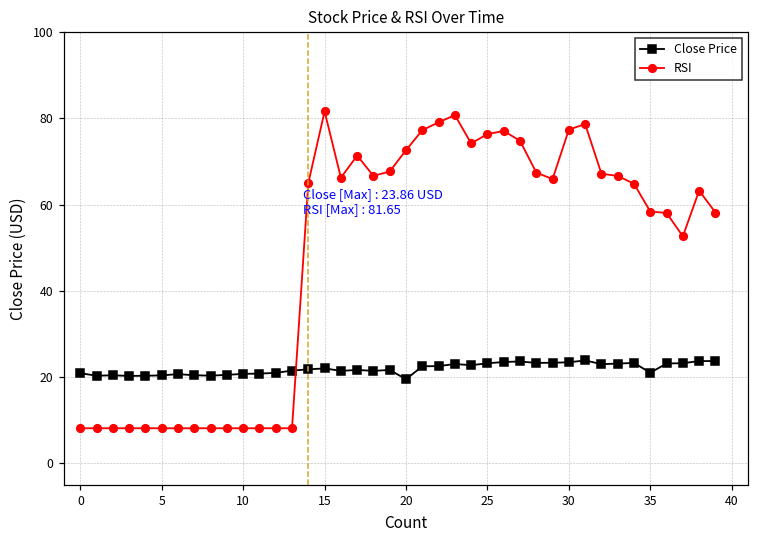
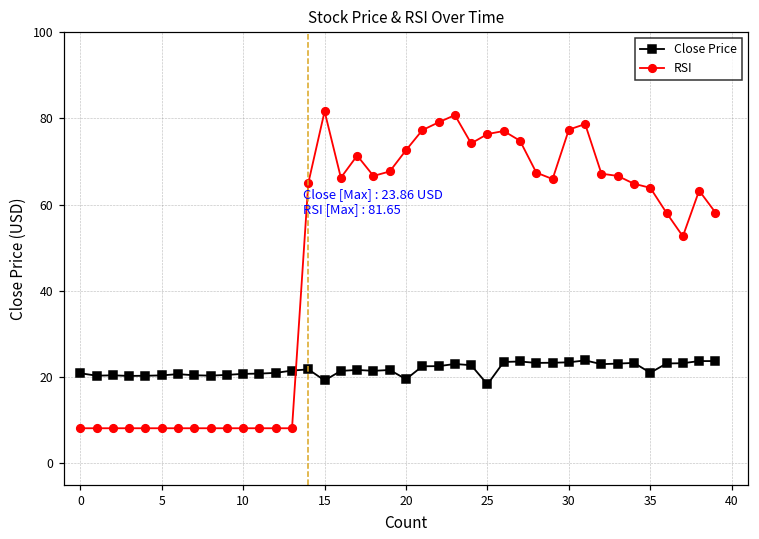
Close Price, 15: 22 -> 19
Close Price, 25: 23 -> 18
RSI, 35: 58 -> 64
